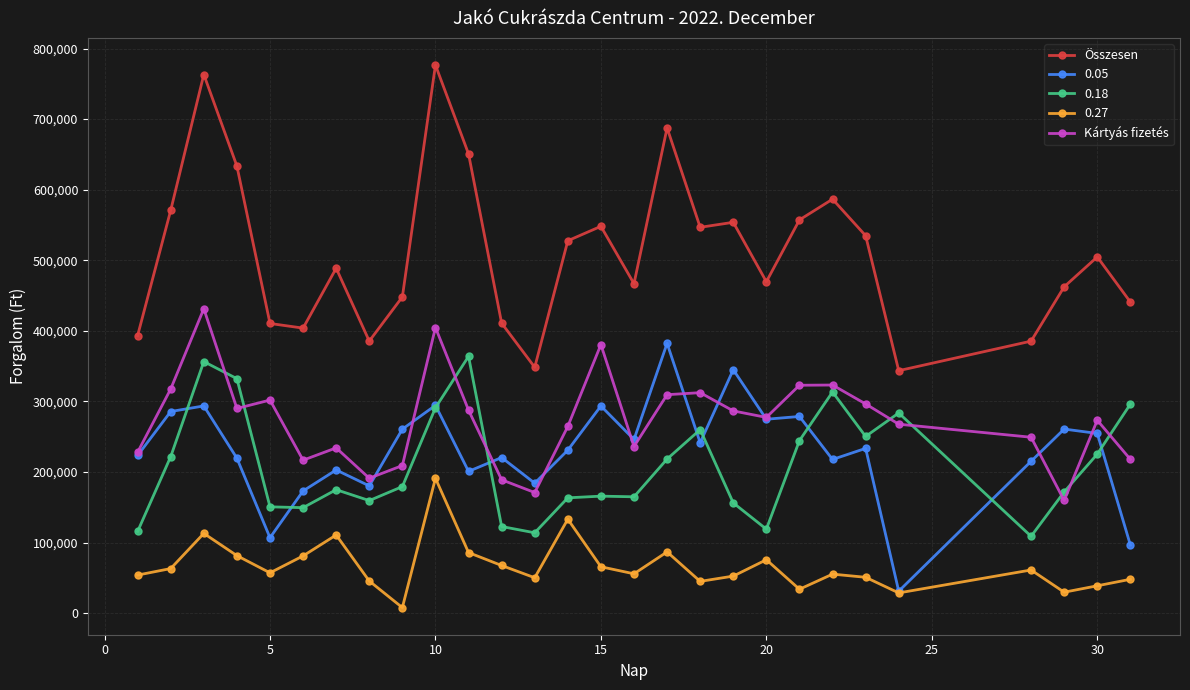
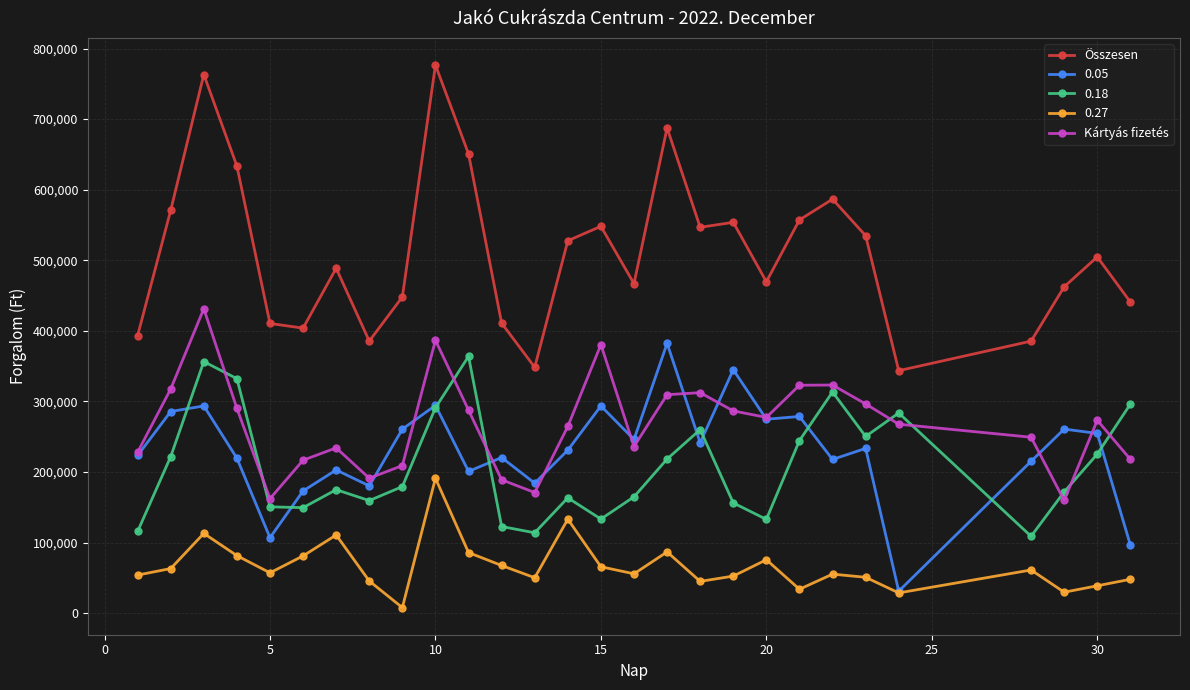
Kártyás fizetés, 5: 300,000 -> 160,000
Kártyás fizetés, 10: 400,000 -> 390,000
0.18, 15: 170,000 -> 130,000
0.18, 20: 120,000 -> 130,000
